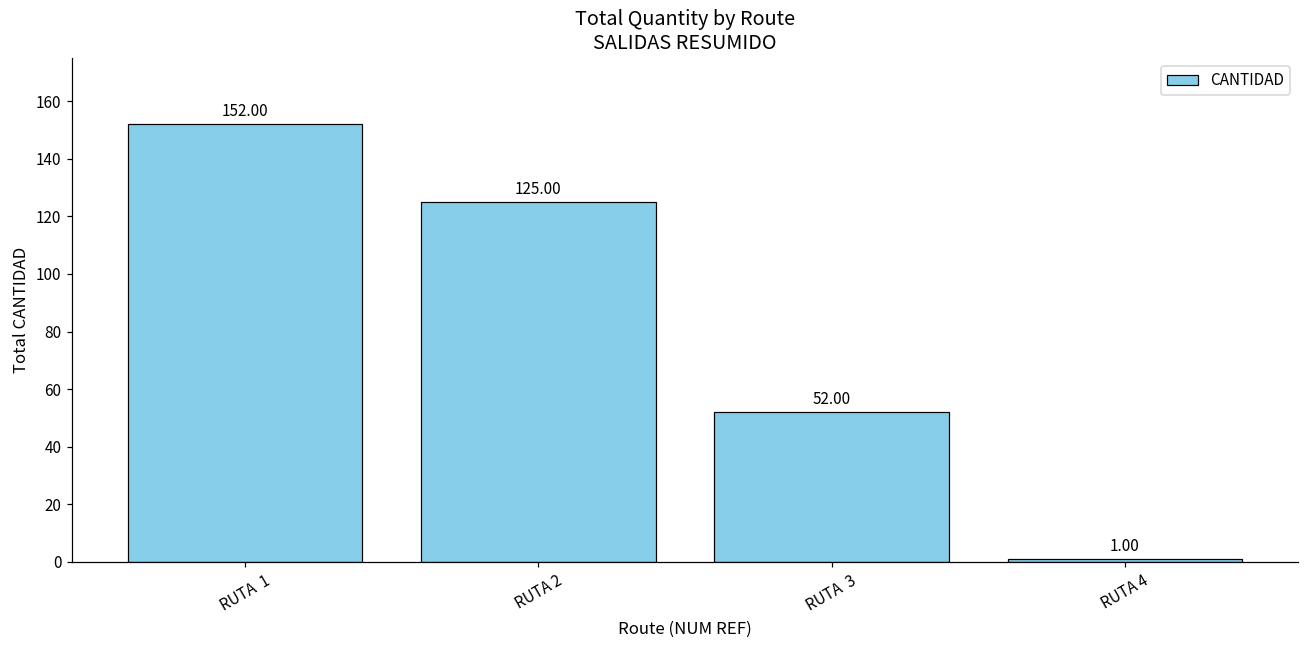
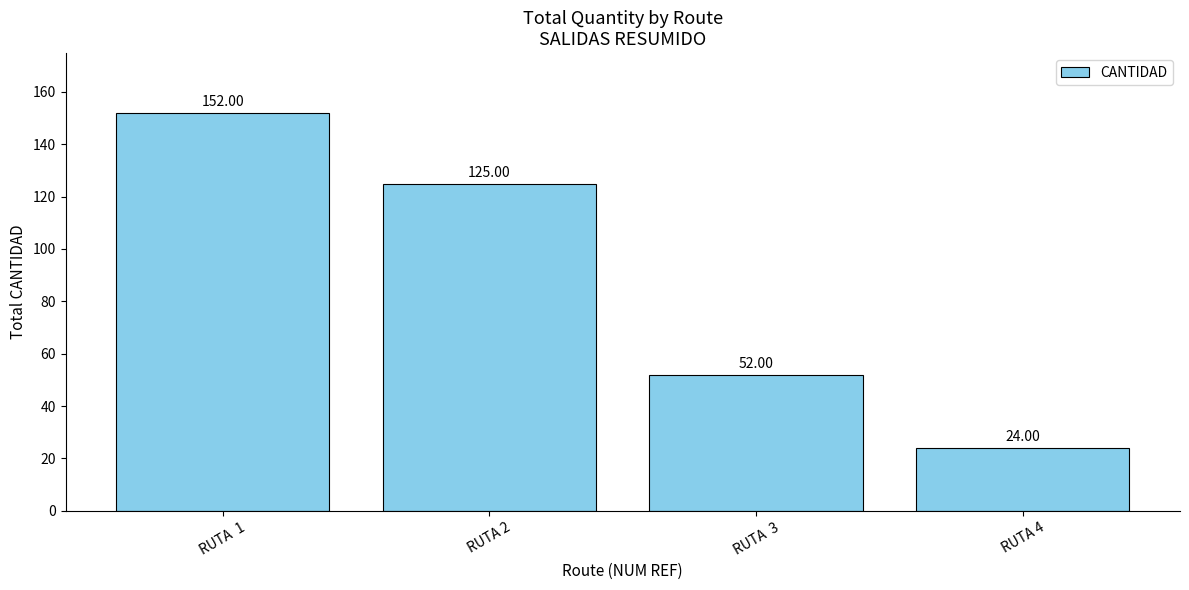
RUTA 4: 1.00 -> 24.00
